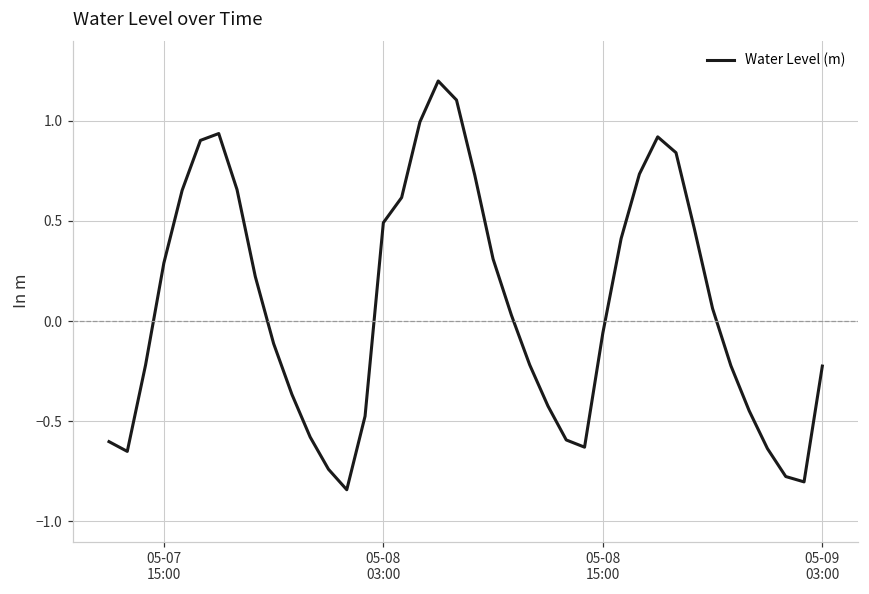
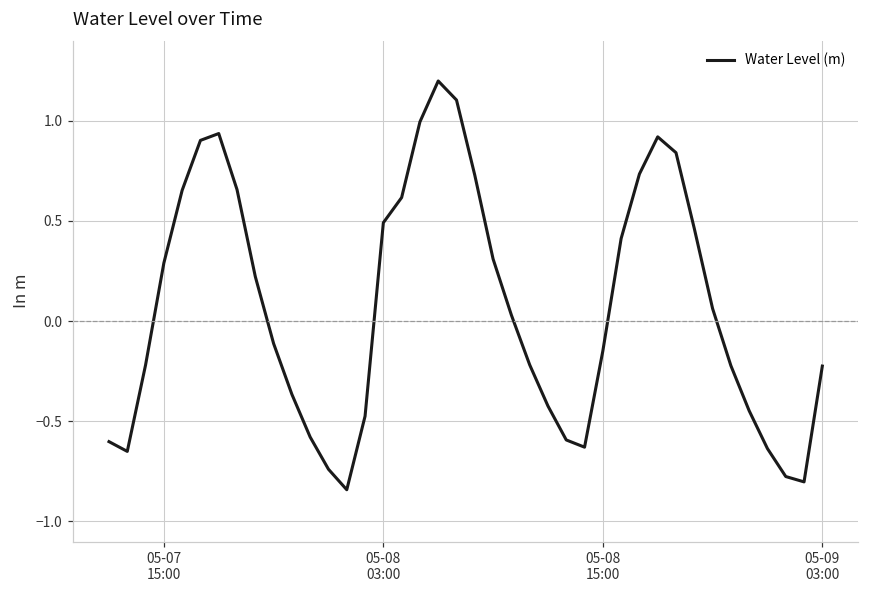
05-08 15:00: -0.06 -> -0.15
